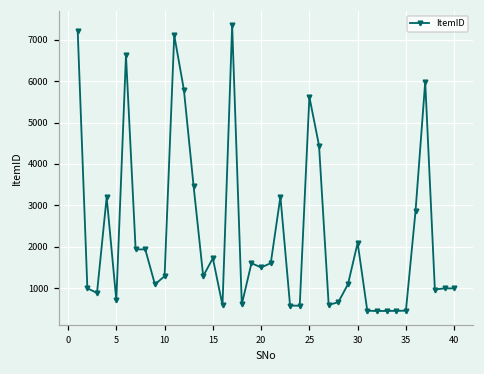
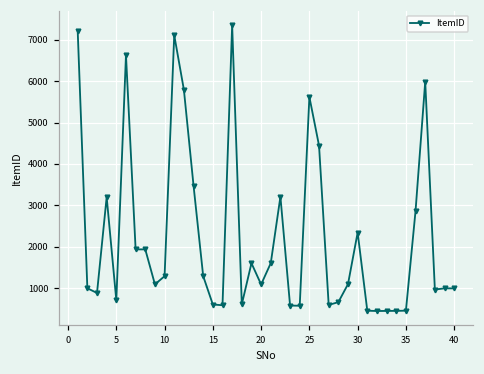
15: 1700 -> 600
20: 1500 -> 1100
30: 2100 -> 2300
